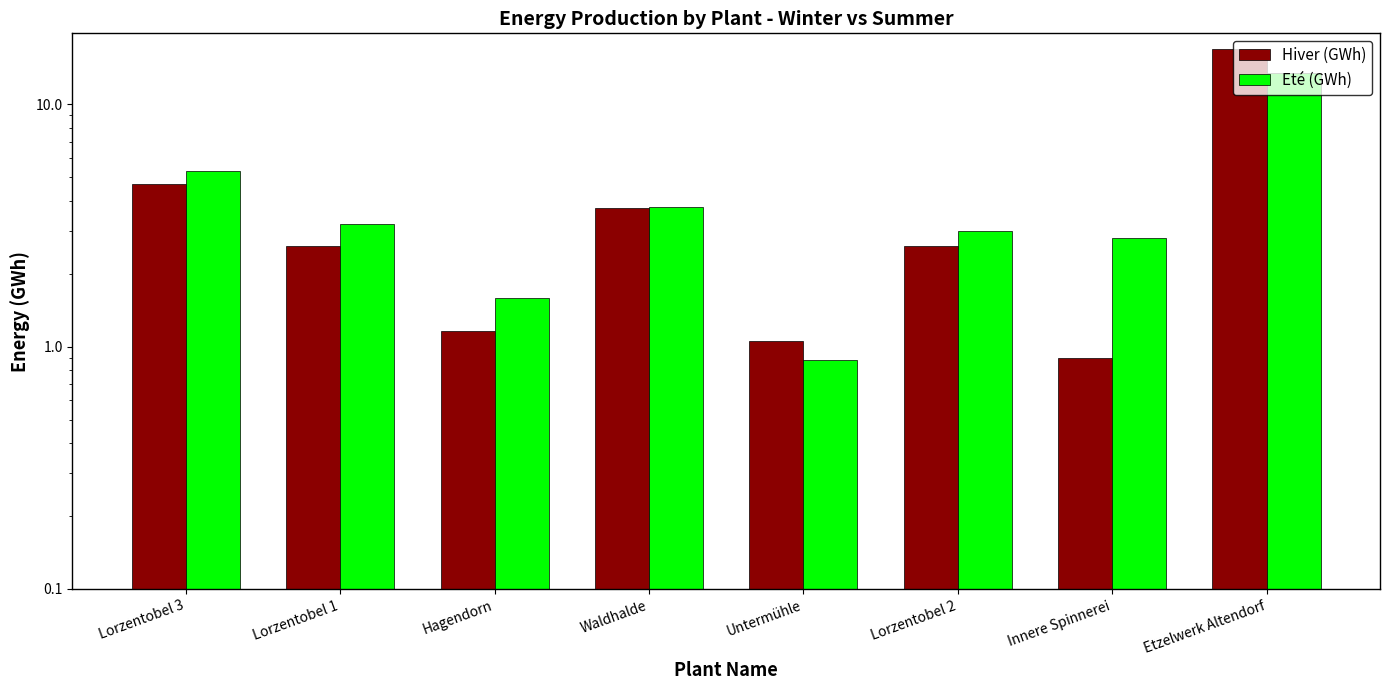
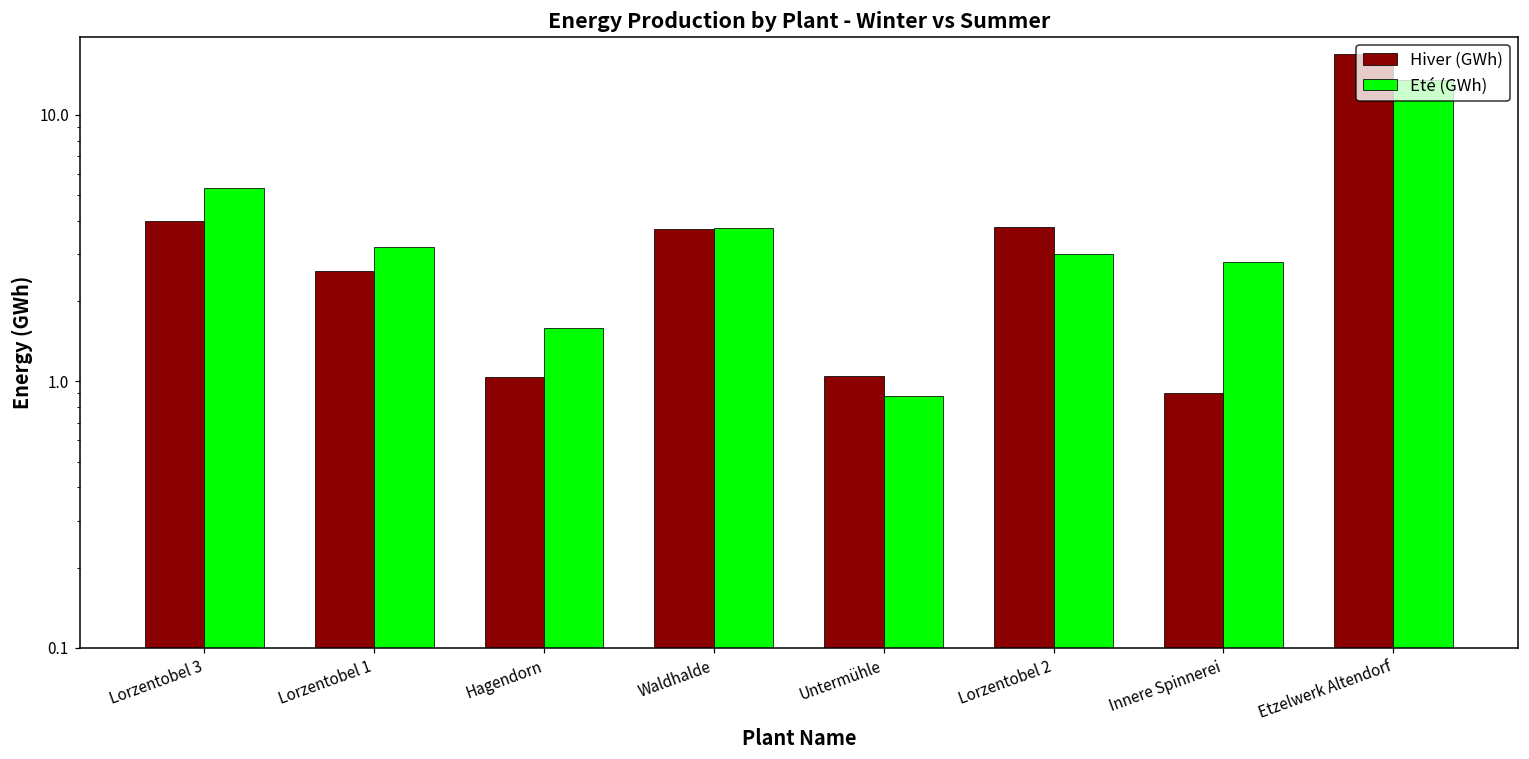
Hiver (GWh), Lorzentobel 3: 4.7 -> 4.0
Hiver (GWh), Hagendorn: 1.2 -> 1.04
Hiver (GWh), Lorzentobel 2: 2.6 -> 3.8
